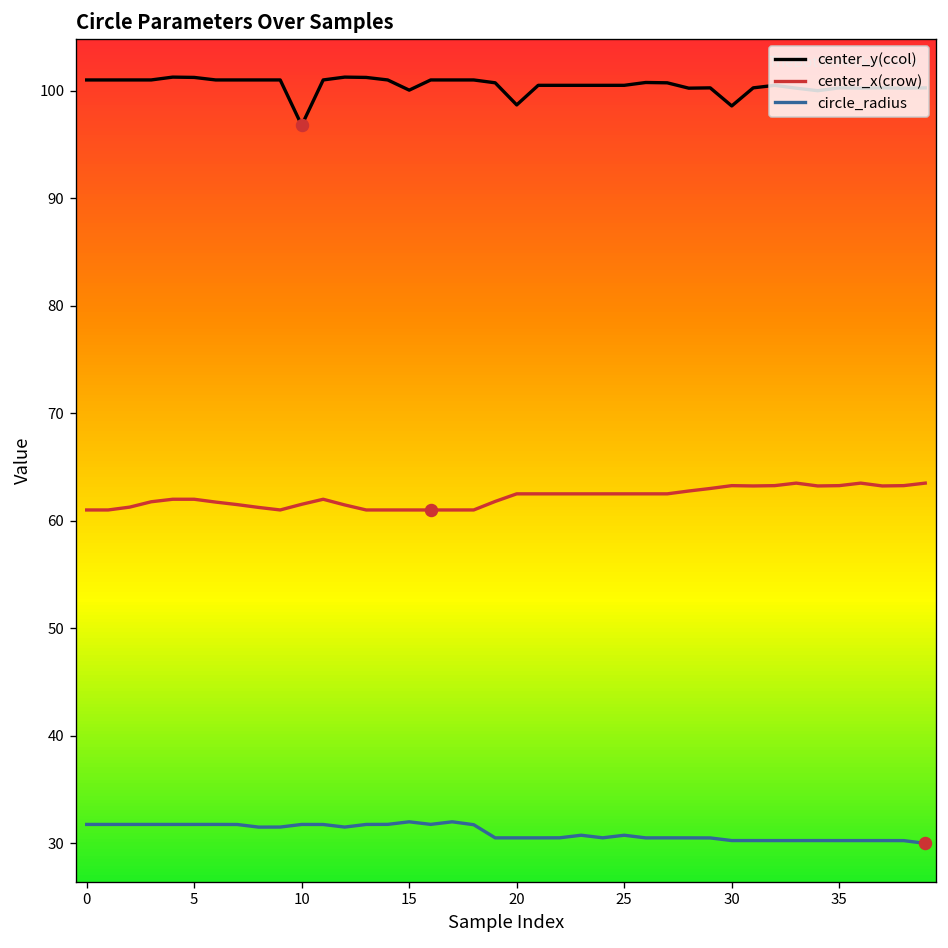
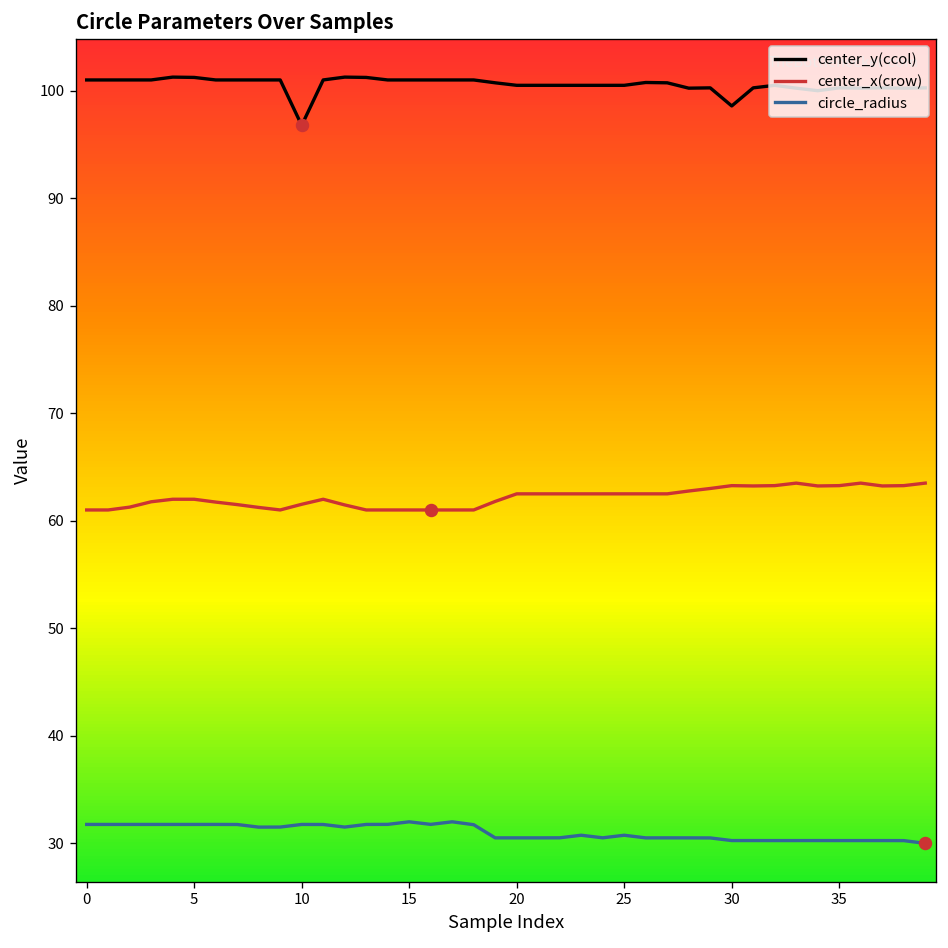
center_y(ccol), 15: 100 -> 101
center_y(ccol), 20: 99 -> 101
